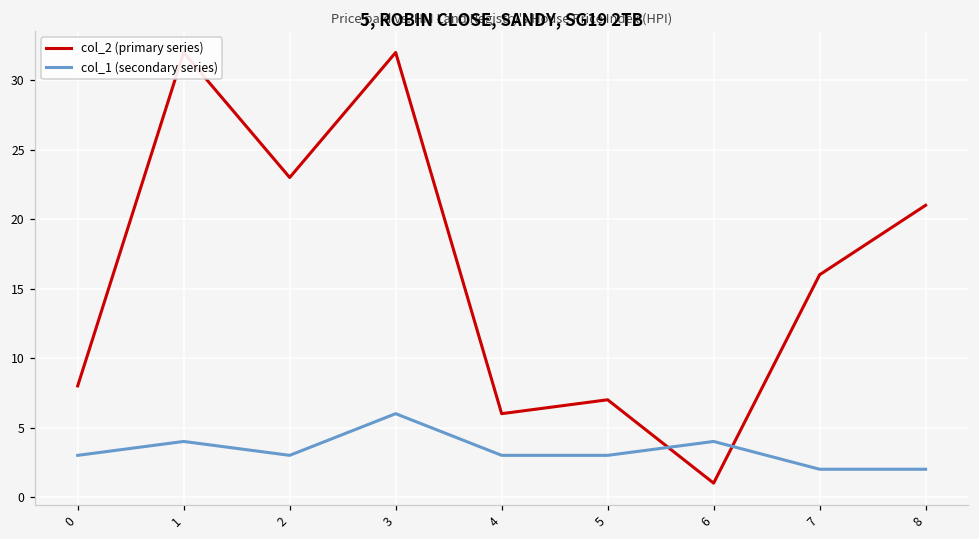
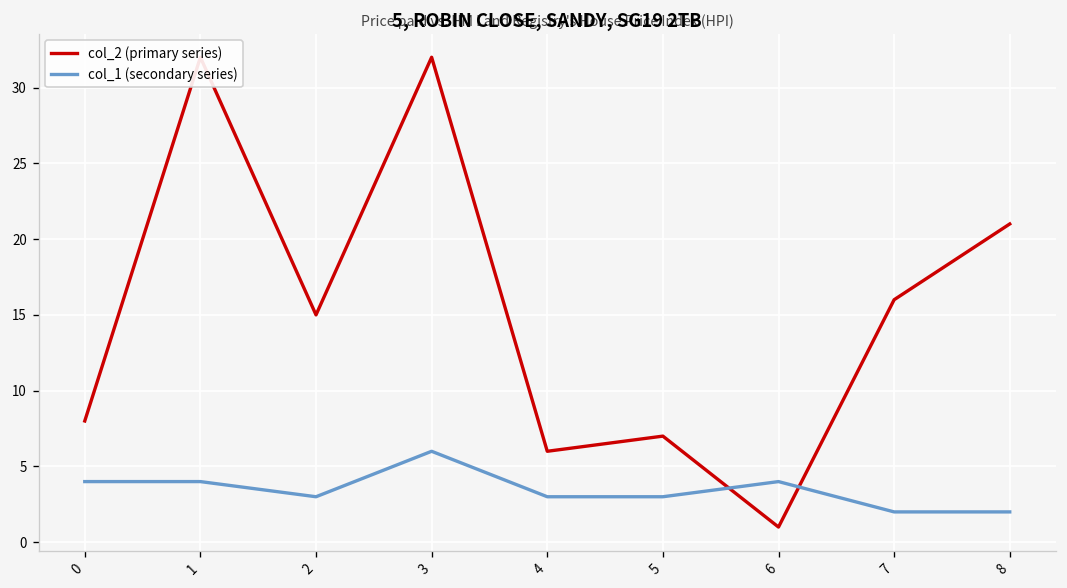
col_1 (secondary series), 0: 3 -> 4
col_2 (primary series), 2: 23 -> 15
